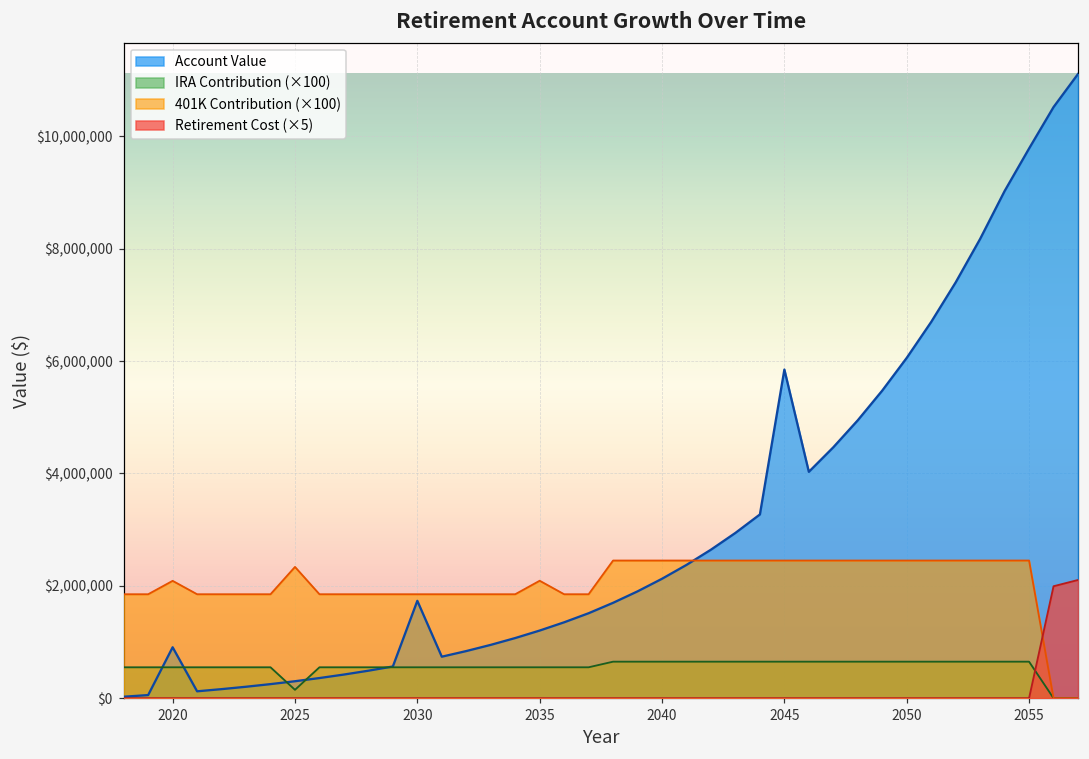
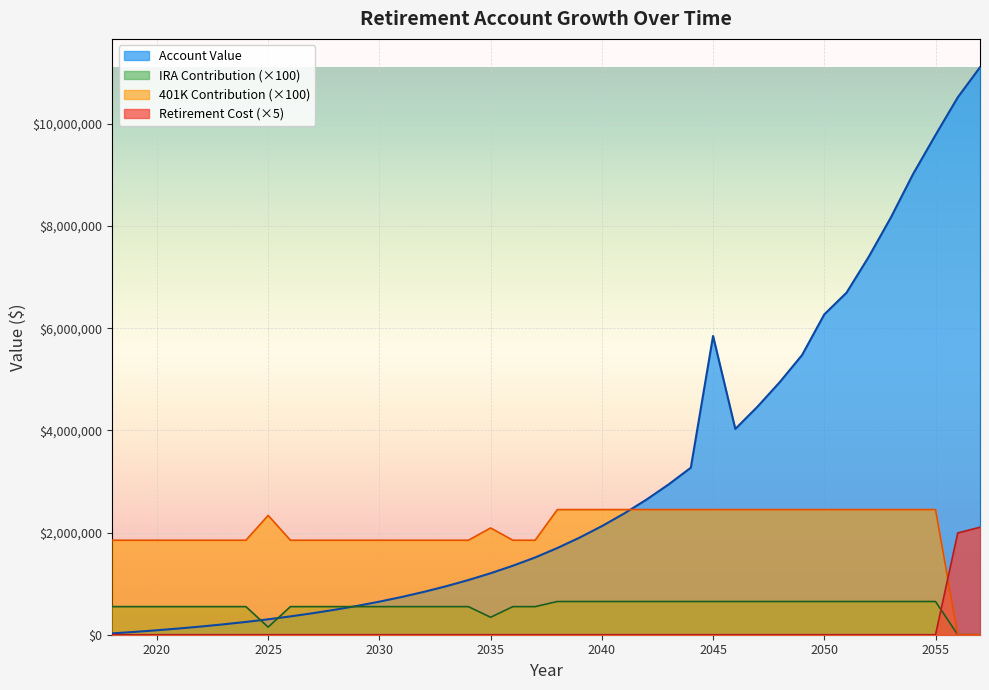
Account Value, 2020: $900,000 -> $100,000
401K Contribution (×100), 2020: $2,100,000 -> $1,900,000
Account Value, 2030: $1,700,000 -> $600,000
IRA Contribution (×100), 2035: $600,000 -> $300,000
Account Value, 2050: $6,100,000 -> $6,300,000
